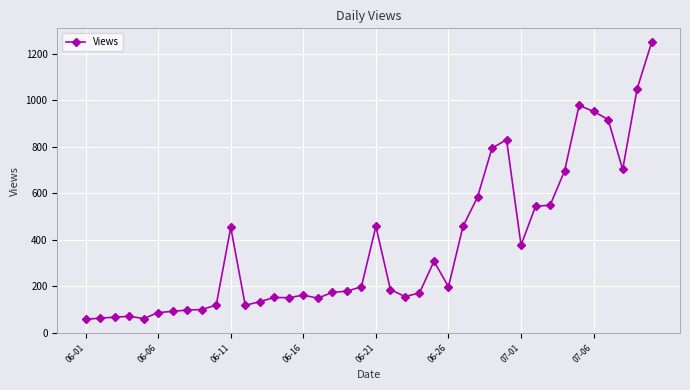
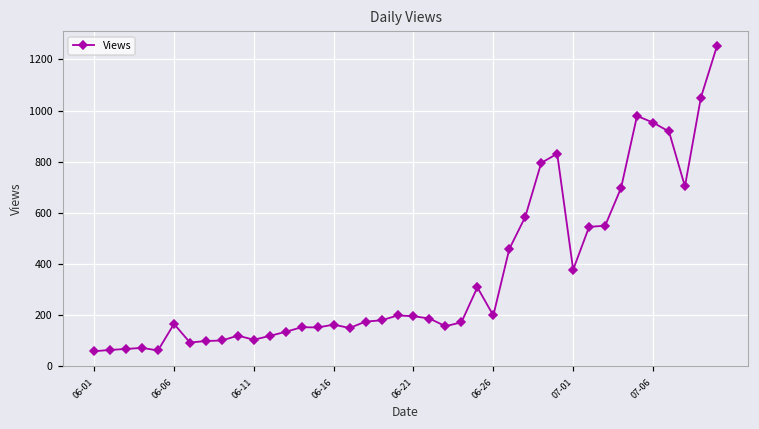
06-06: 90 -> 170
06-11: 450 -> 100
06-21: 460 -> 200
